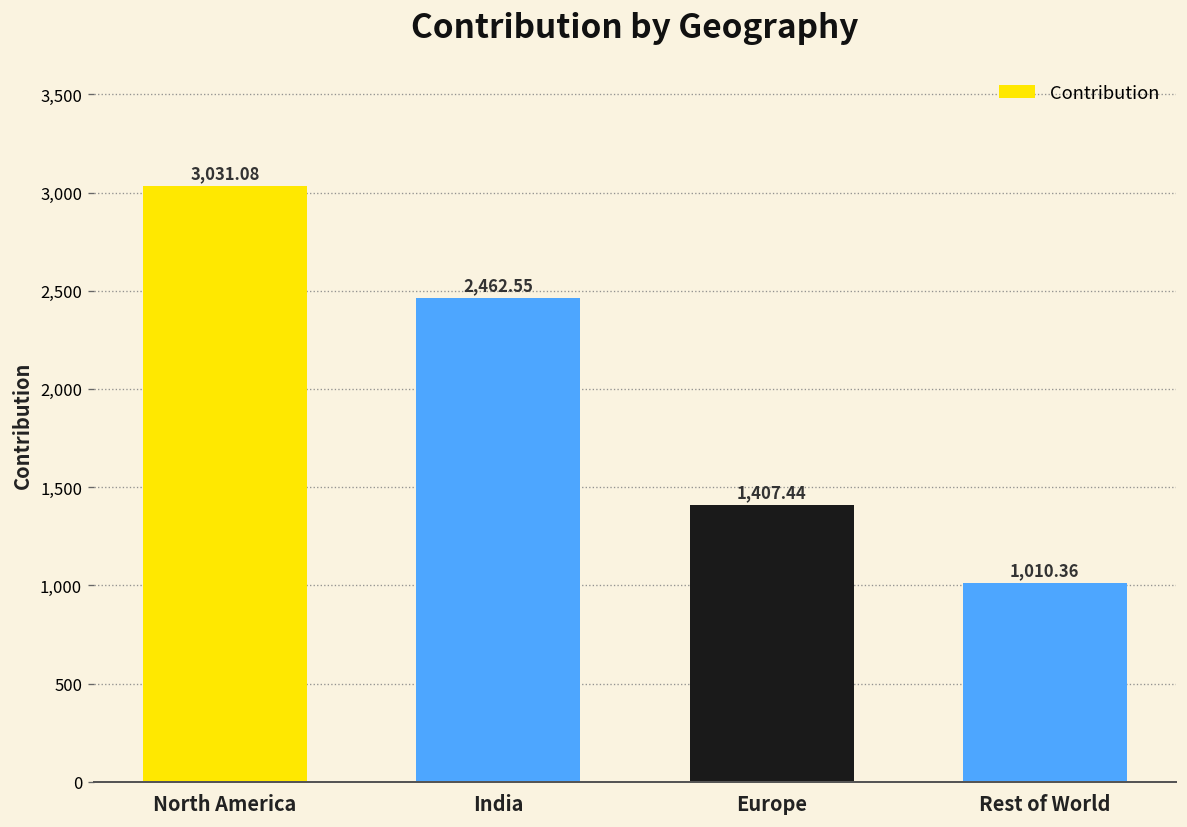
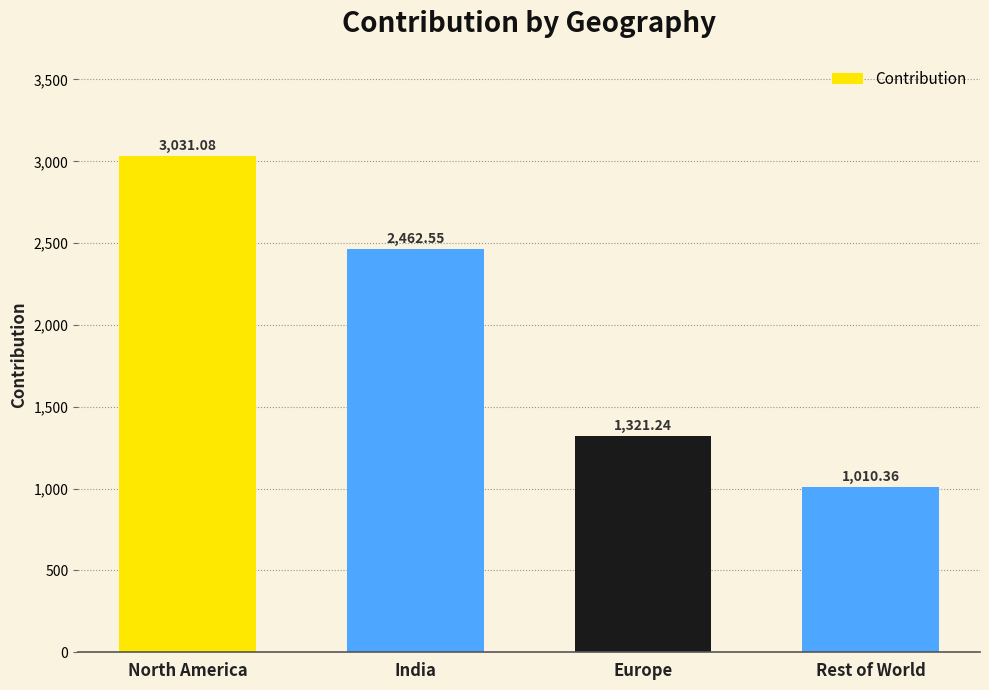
Europe: 1,407.44 -> 1,321.24
